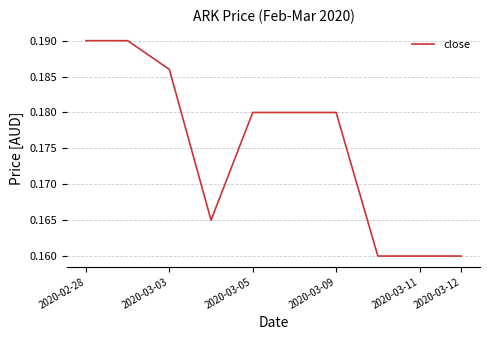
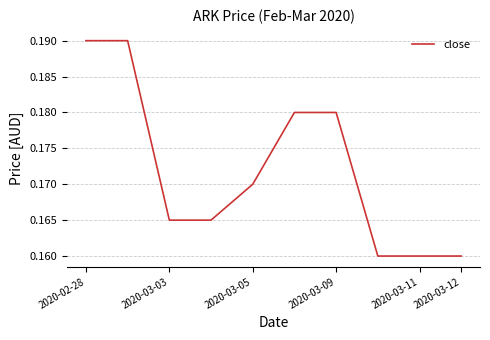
2020-03-03: 0.186 -> 0.165
2020-03-05: 0.18 -> 0.17
